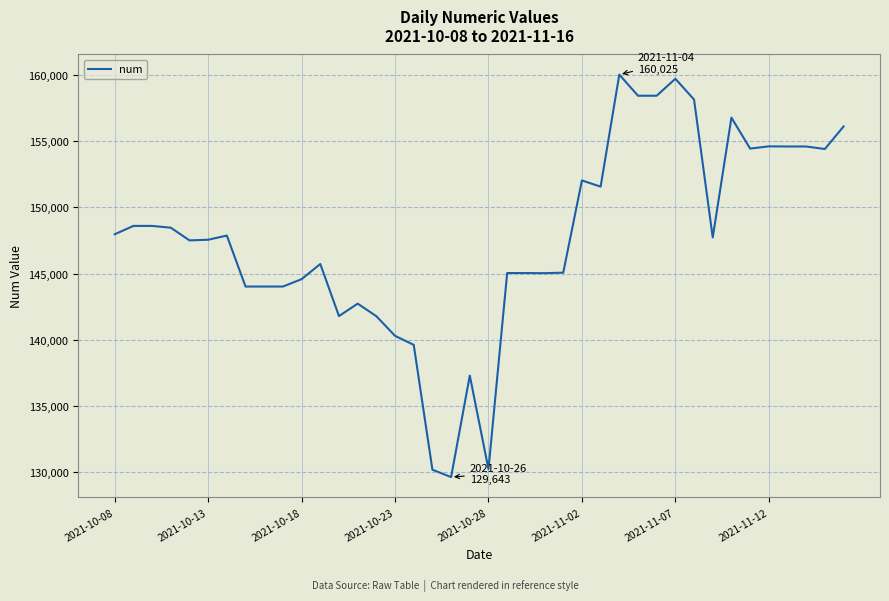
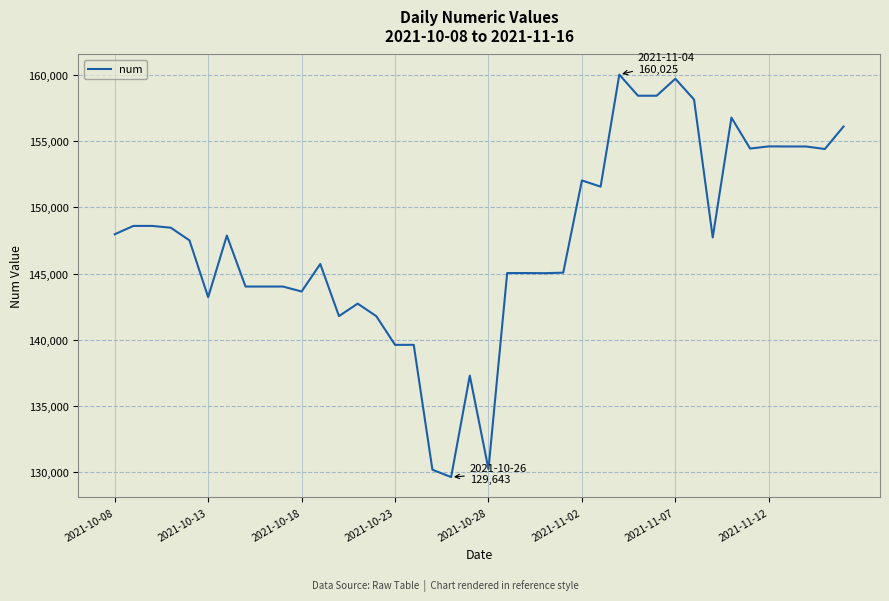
2021-10-13: 147,600 -> 143,200
2021-10-18: 144,600 -> 143,700
2021-10-23: 140,300 -> 139,600
